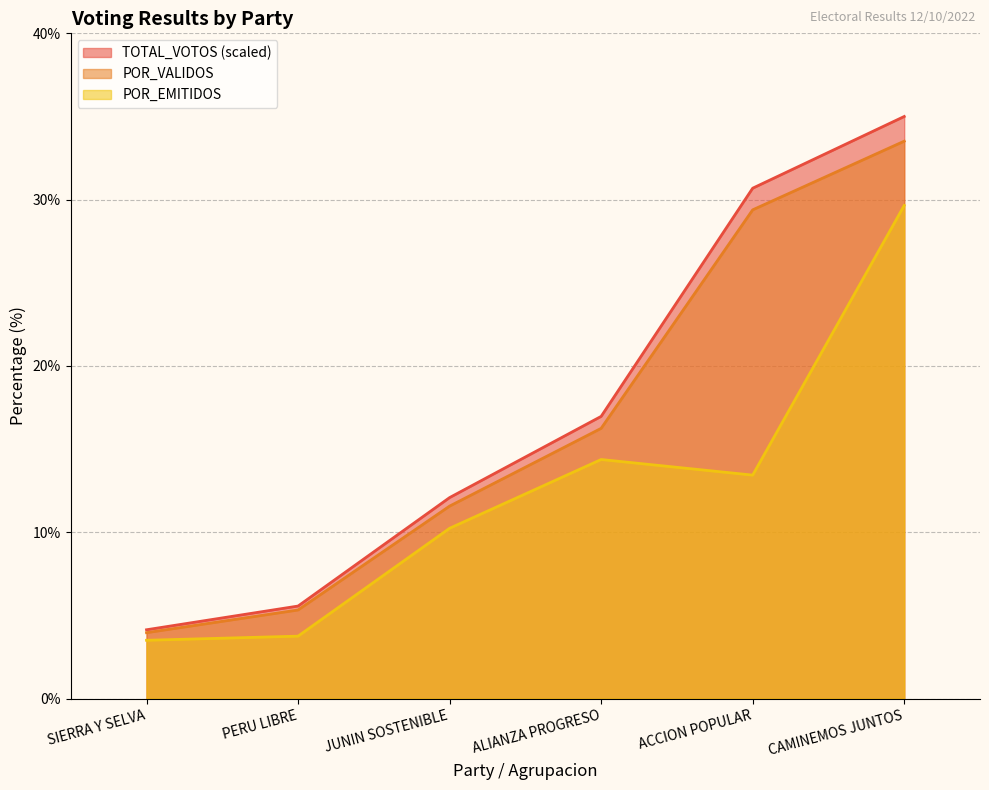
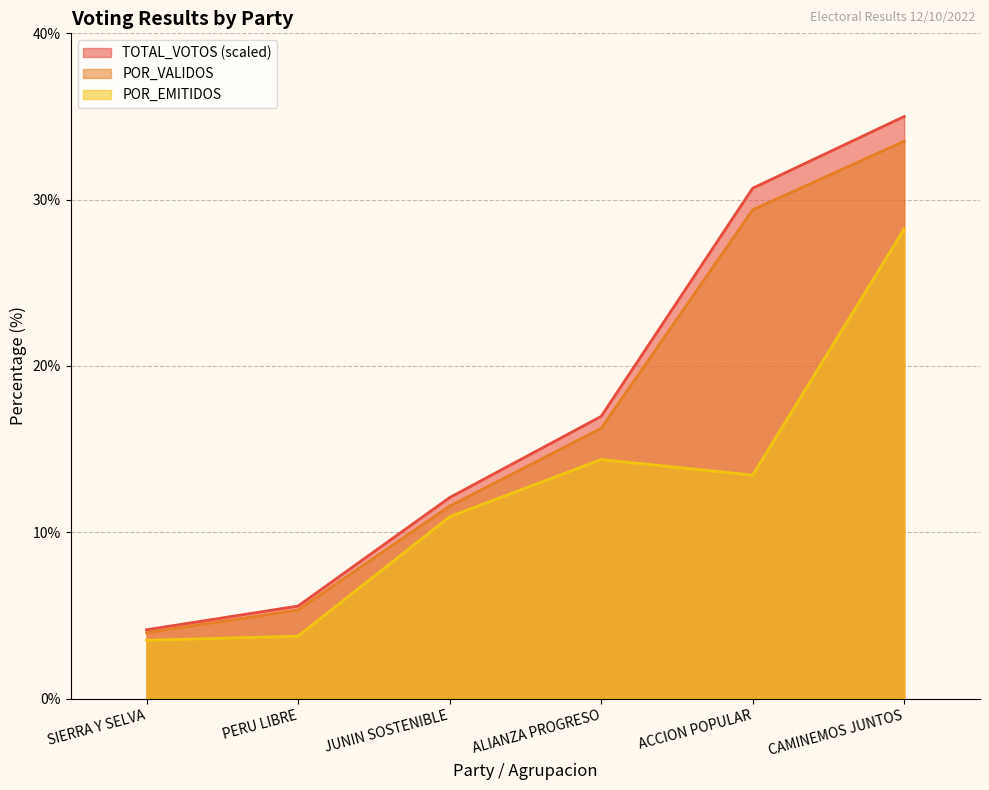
POR_EMITIDOS, JUNIN SOSTENIBLE: 10.2% -> 10.9%
POR_EMITIDOS, CAMINEMOS JUNTOS: 29.7% -> 28.2%
